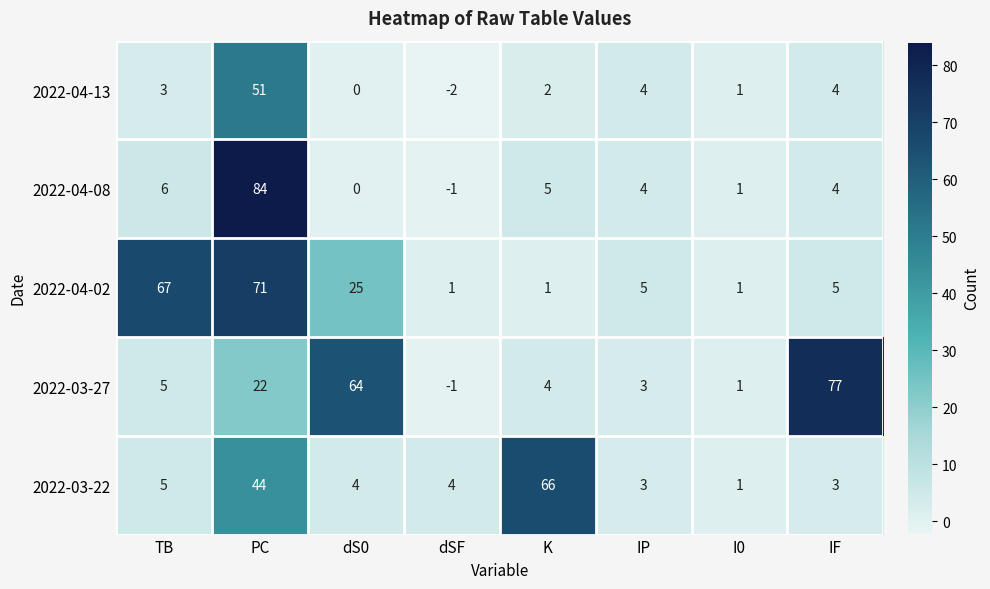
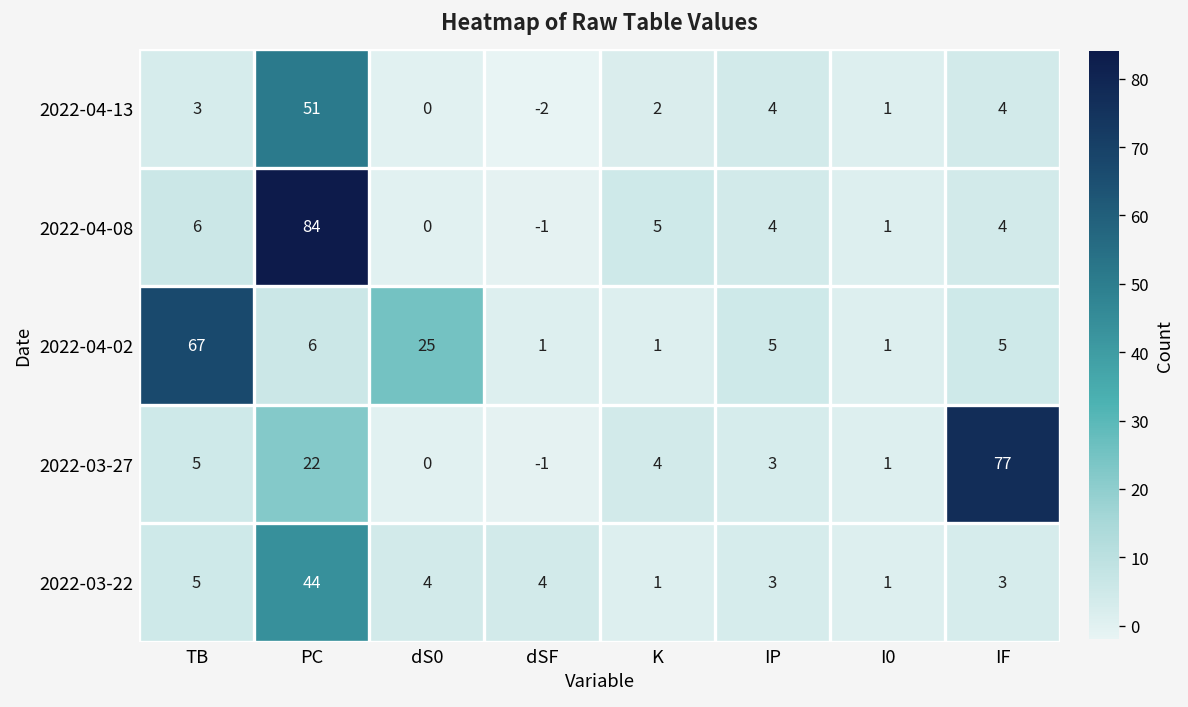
2022-04-02, PC: 71 -> 6
2022-03-27, dS0: 64 -> 0
2022-03-22, K: 66 -> 1
